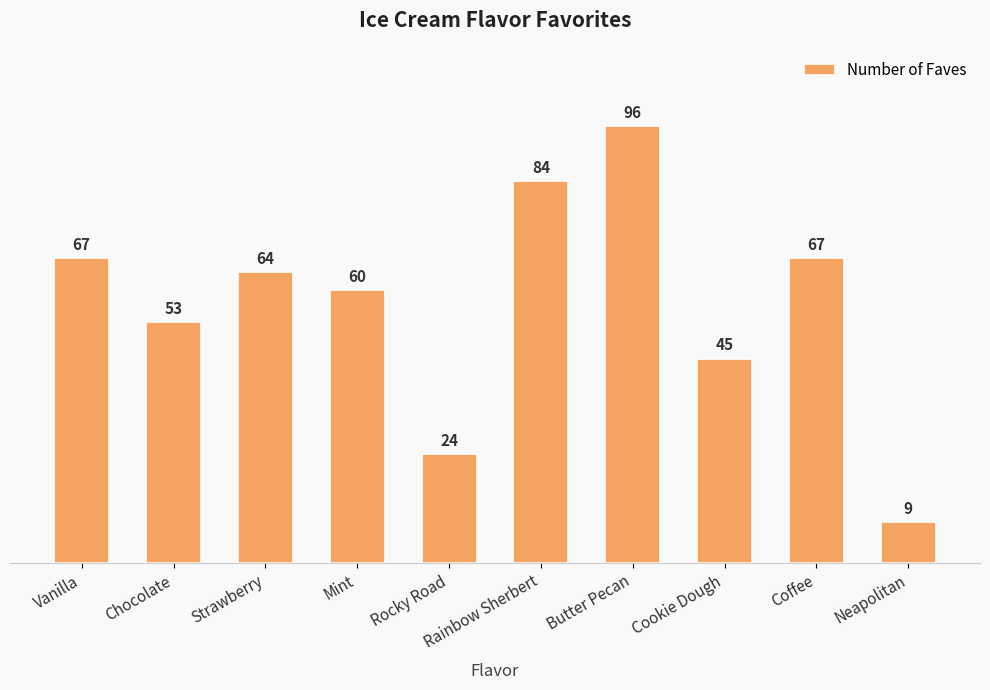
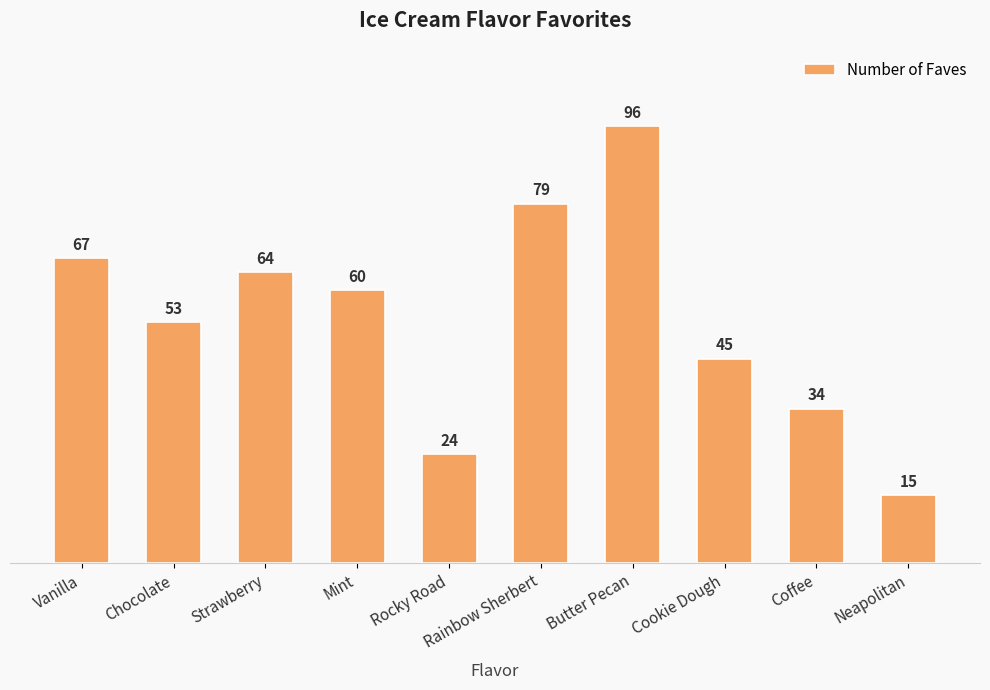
Rainbow Sherbert: 84 -> 79
Coffee: 67 -> 34
Neapolitan: 9 -> 15
